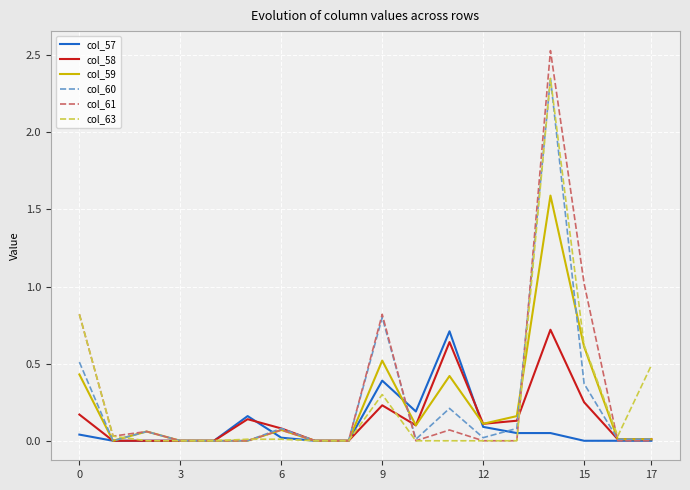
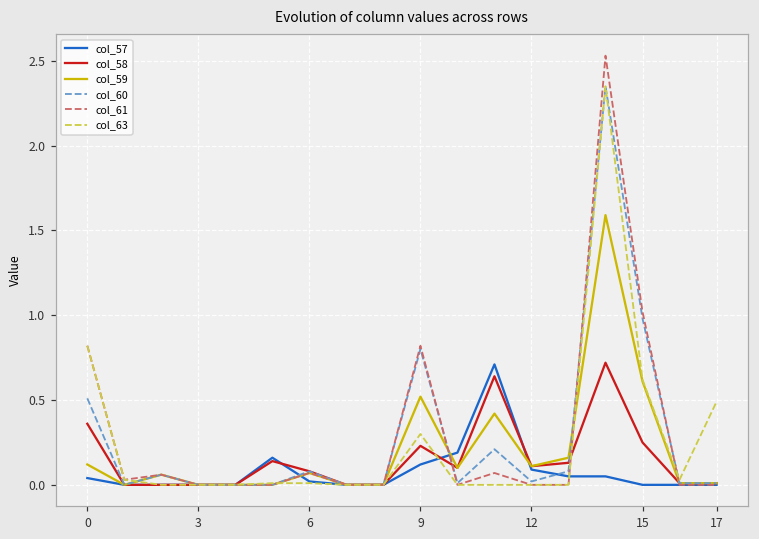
col_58, 0: 0.17 -> 0.36
col_59, 0: 0.43 -> 0.12
col_57, 9: 0.39 -> 0.12
col_60, 15: 0.37 -> 0.98
